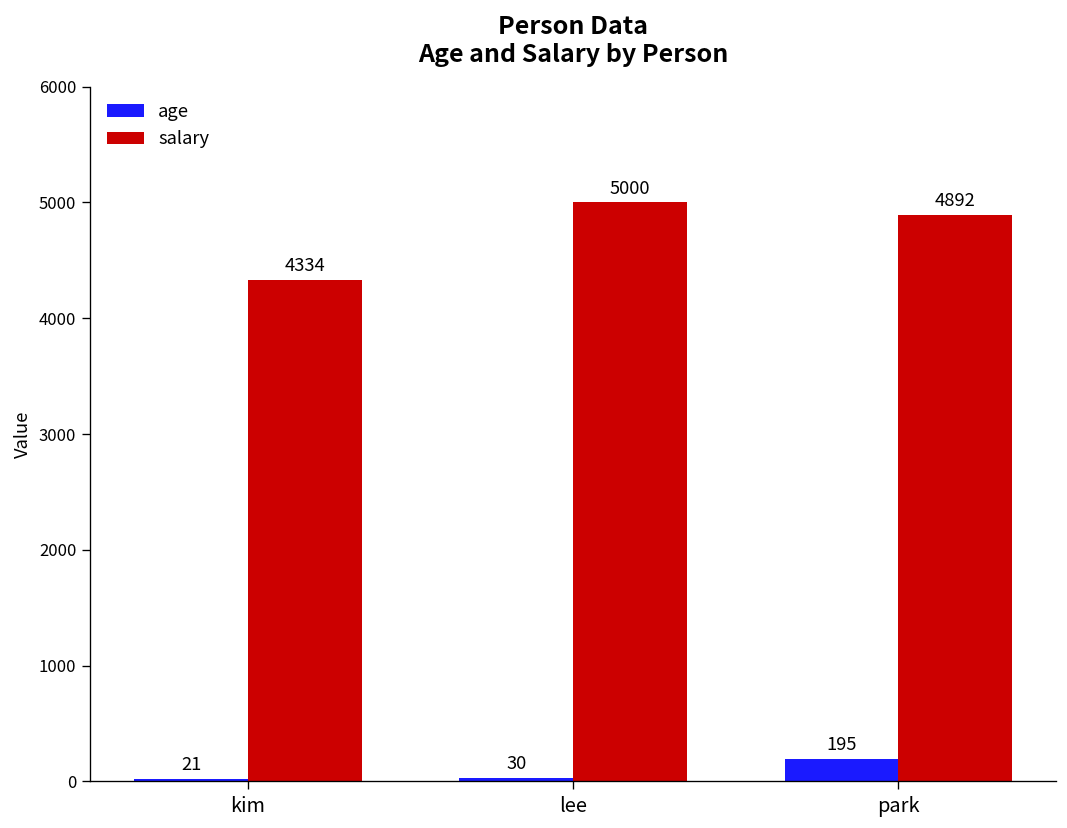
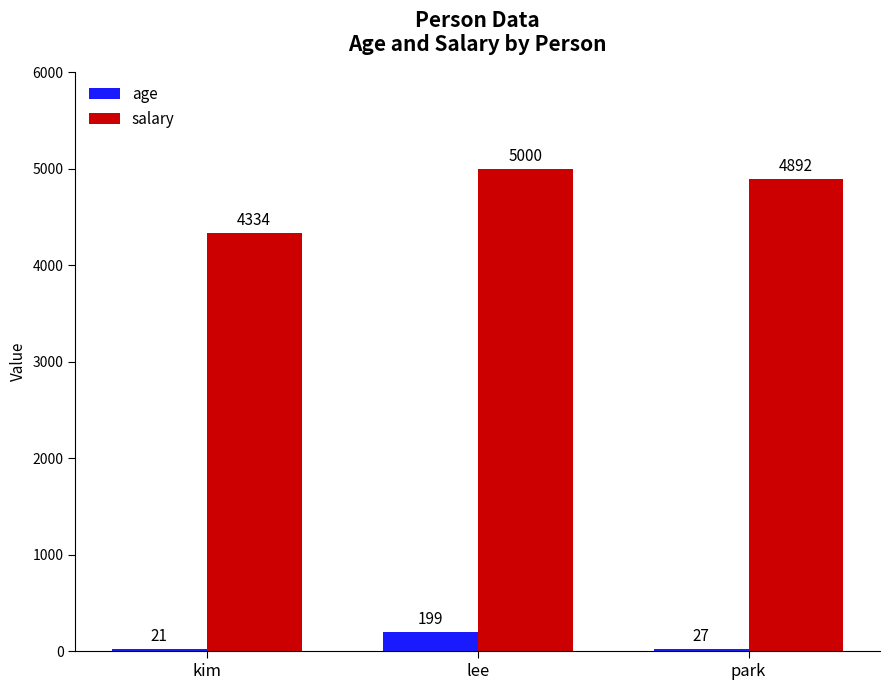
age, lee: 30 -> 199
age, park: 195 -> 27
